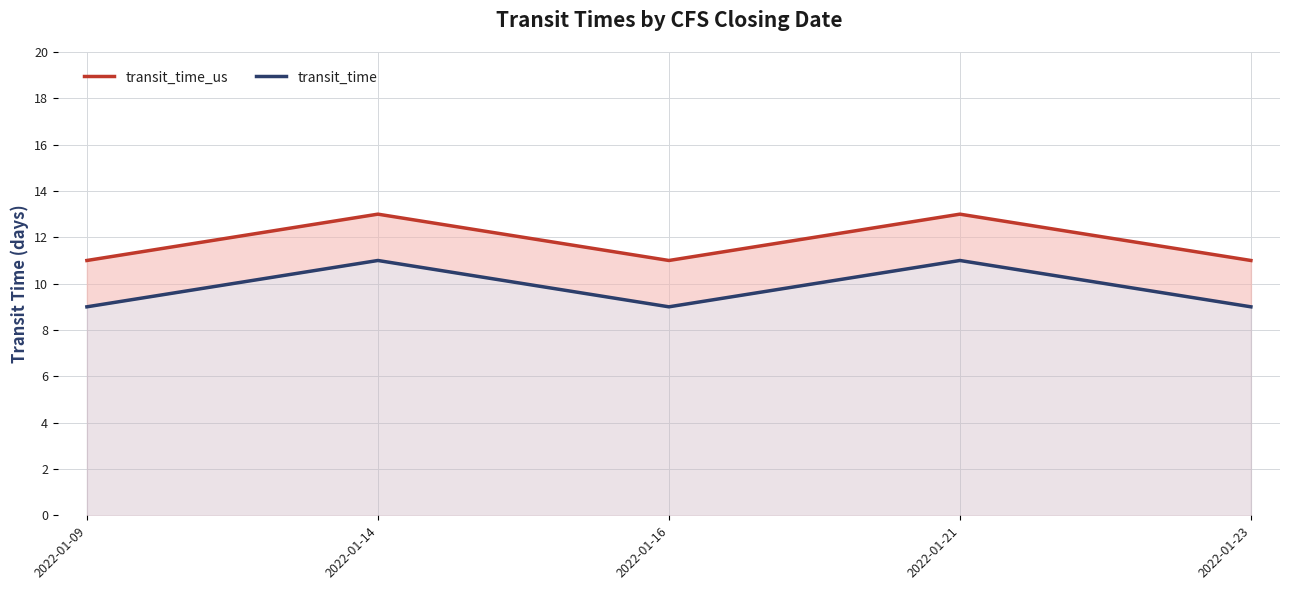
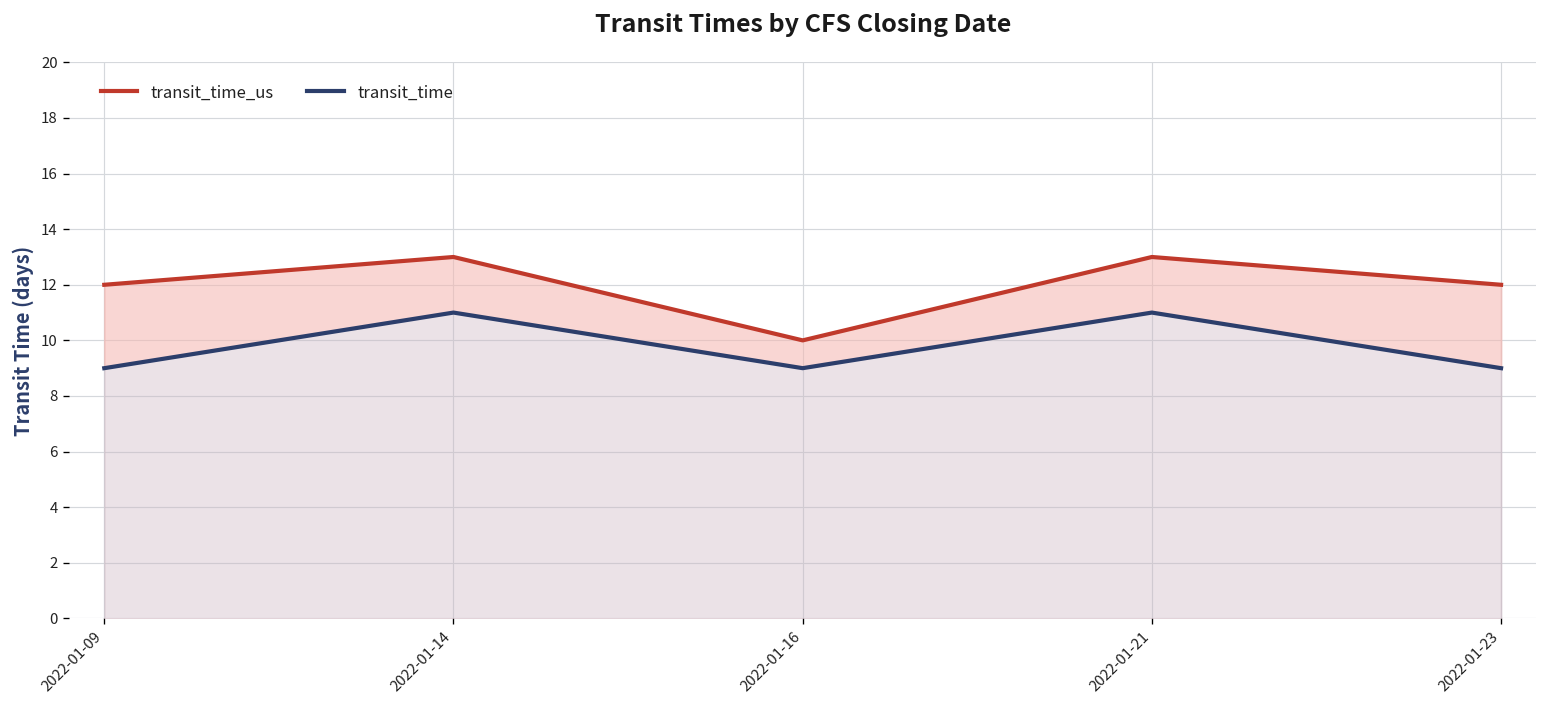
transit_time_us, 2022-01-09: 11 -> 12
transit_time_us, 2022-01-16: 11 -> 10
transit_time_us, 2022-01-23: 11 -> 12
